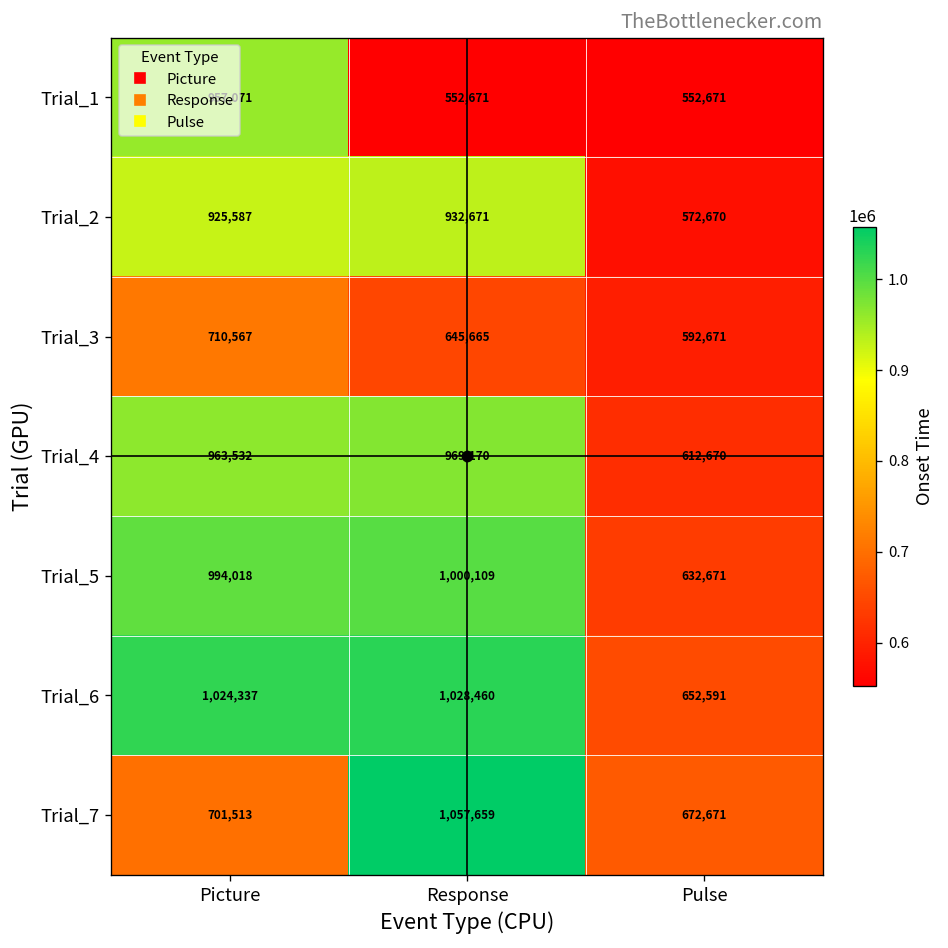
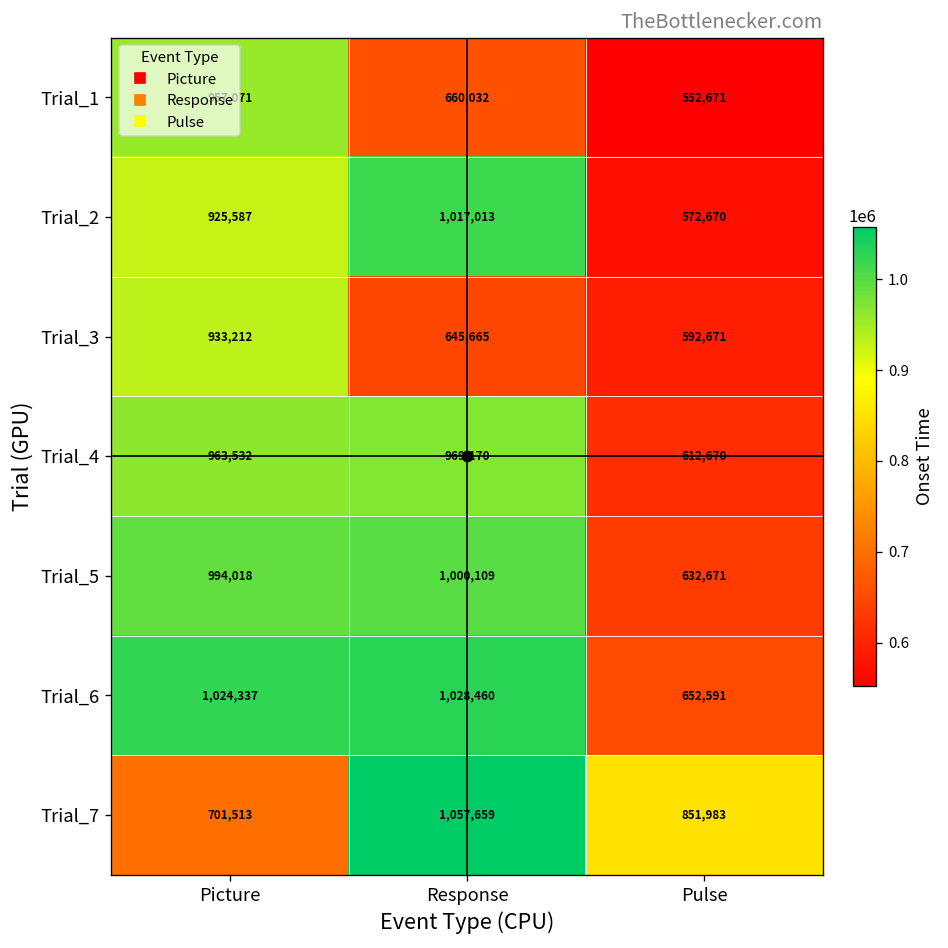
Trial_1, Response: 552,671 -> 660,032
Trial_2, Response: 932,671 -> 1,017,013
Trial_3, Picture: 710,567 -> 933,212
Trial_7, Pulse: 672,671 -> 851,983
